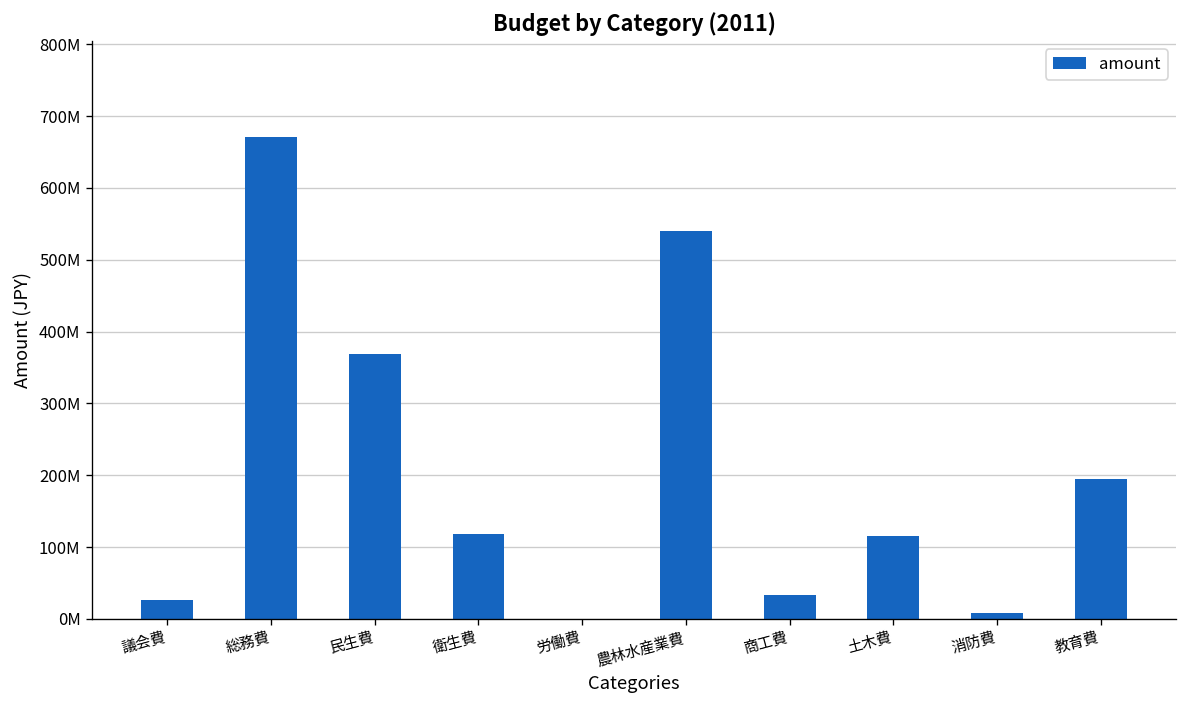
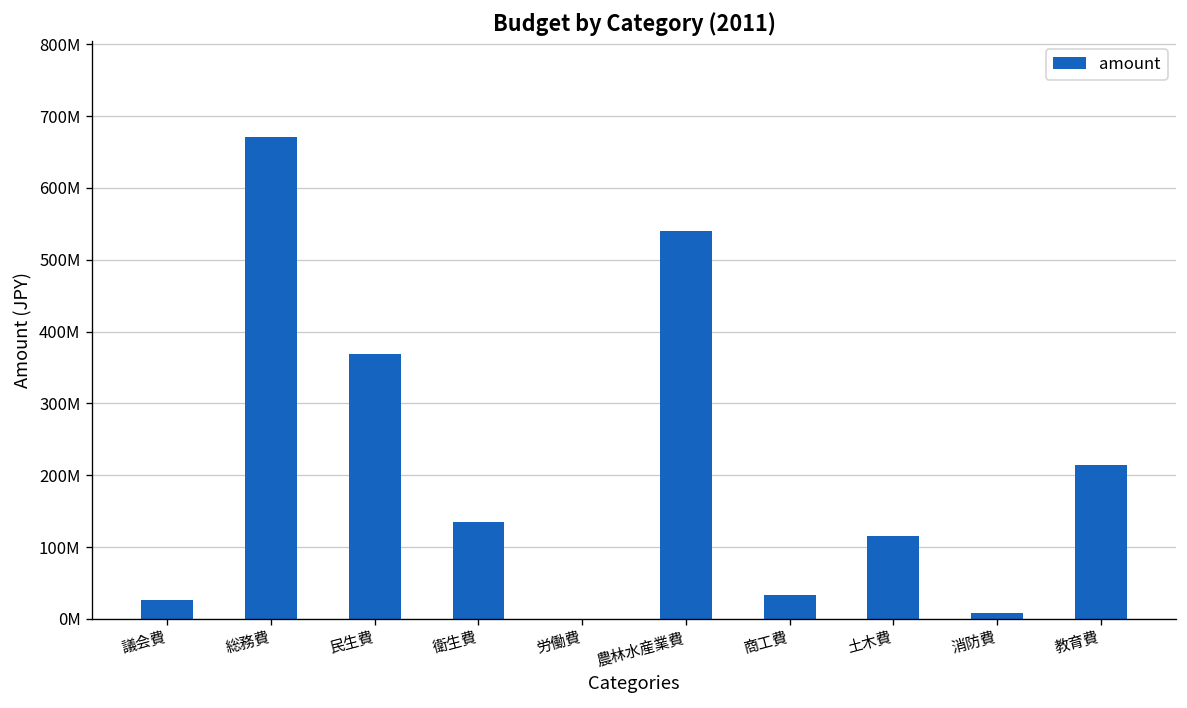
衛生費: 120000000 -> 130000000
教育費: 190000000 -> 210000000
